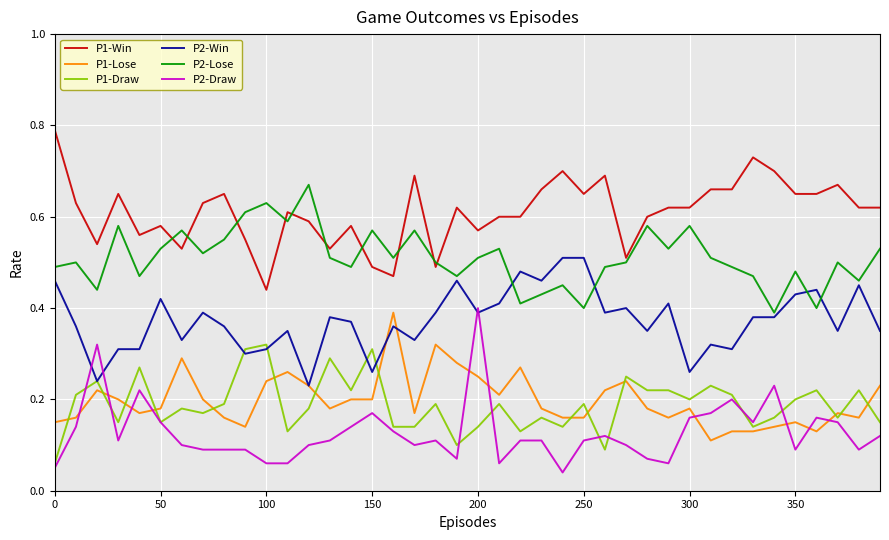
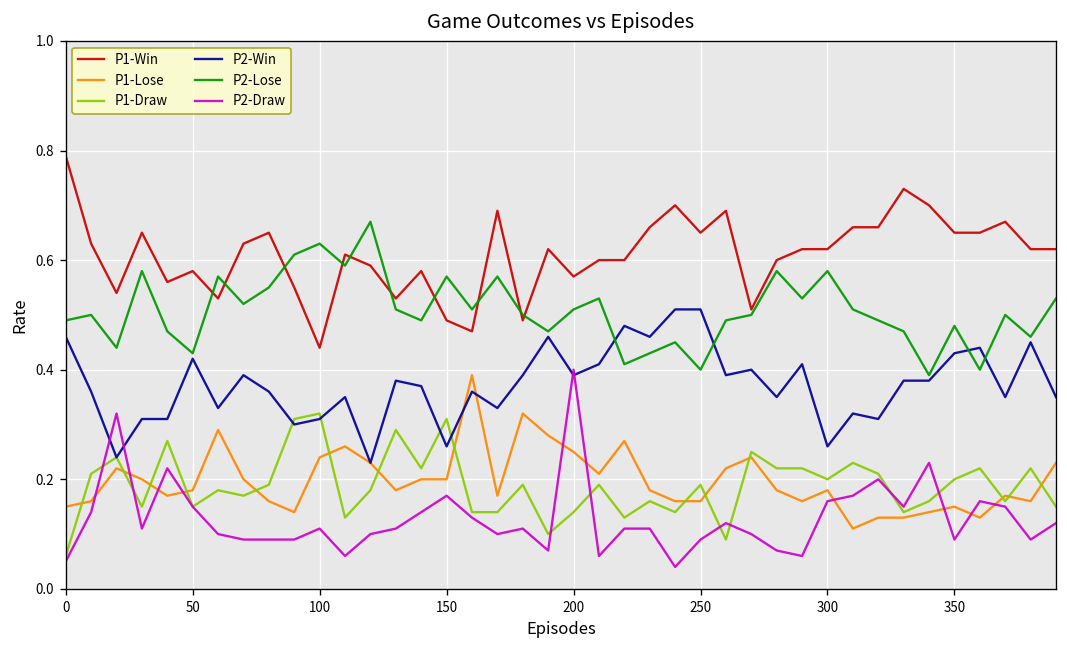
P2-Lose, 50: 0.53 -> 0.43
P2-Draw, 100: 0.06 -> 0.11
P2-Draw, 250: 0.11 -> 0.09
